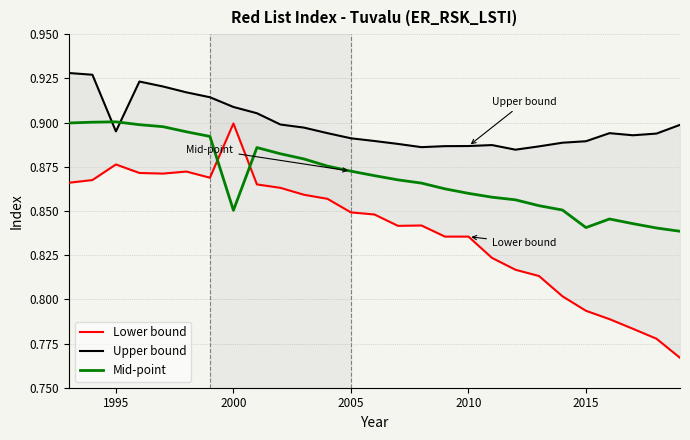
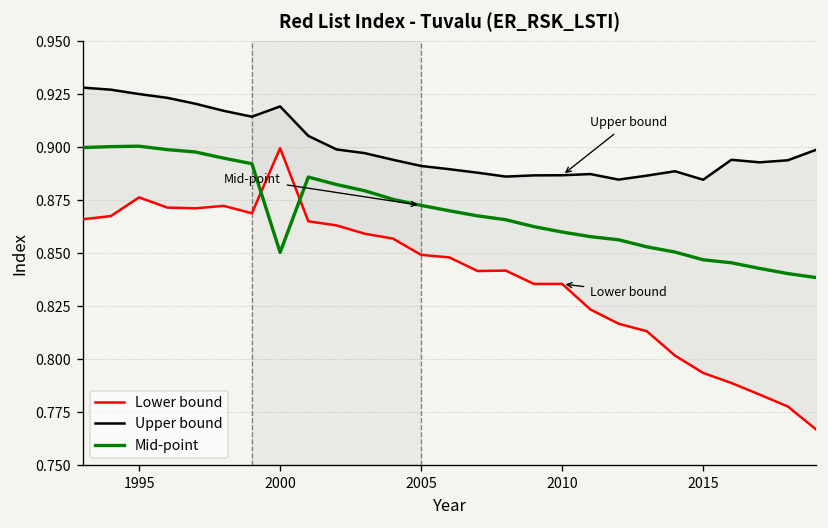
Upper bound, 1995: 0.895 -> 0.925
Upper bound, 2000: 0.909 -> 0.919
Upper bound, 2015: 0.889 -> 0.885
Mid-point, 2015: 0.841 -> 0.847
